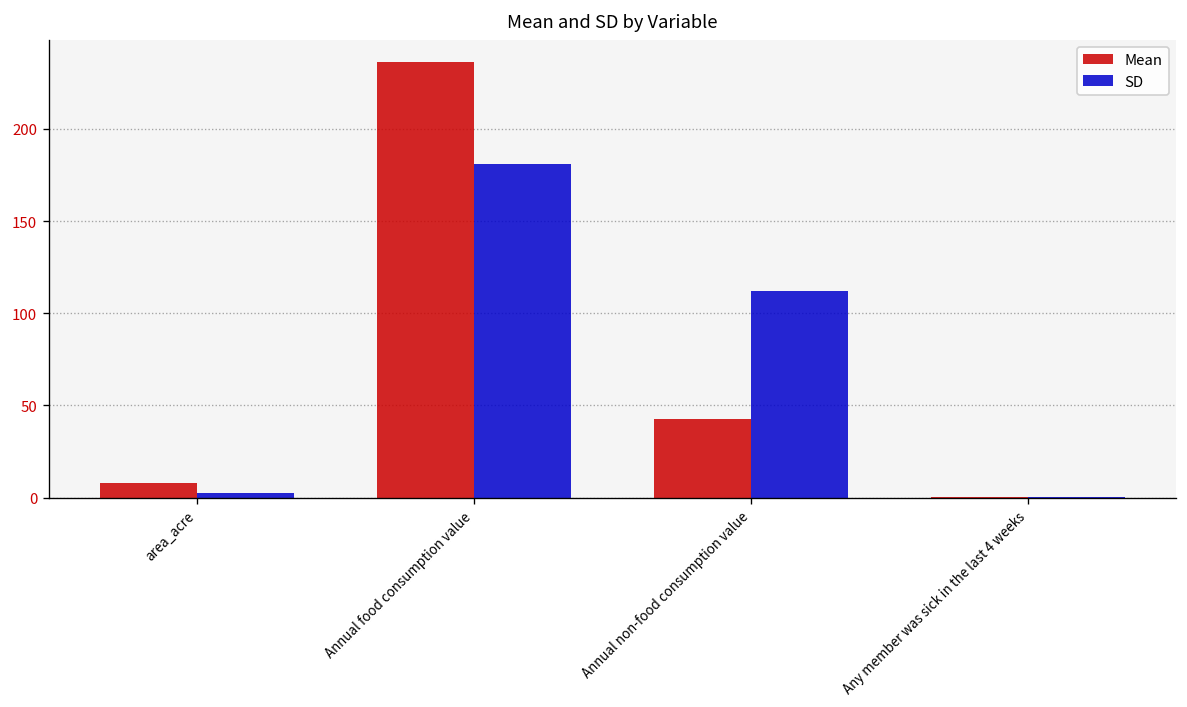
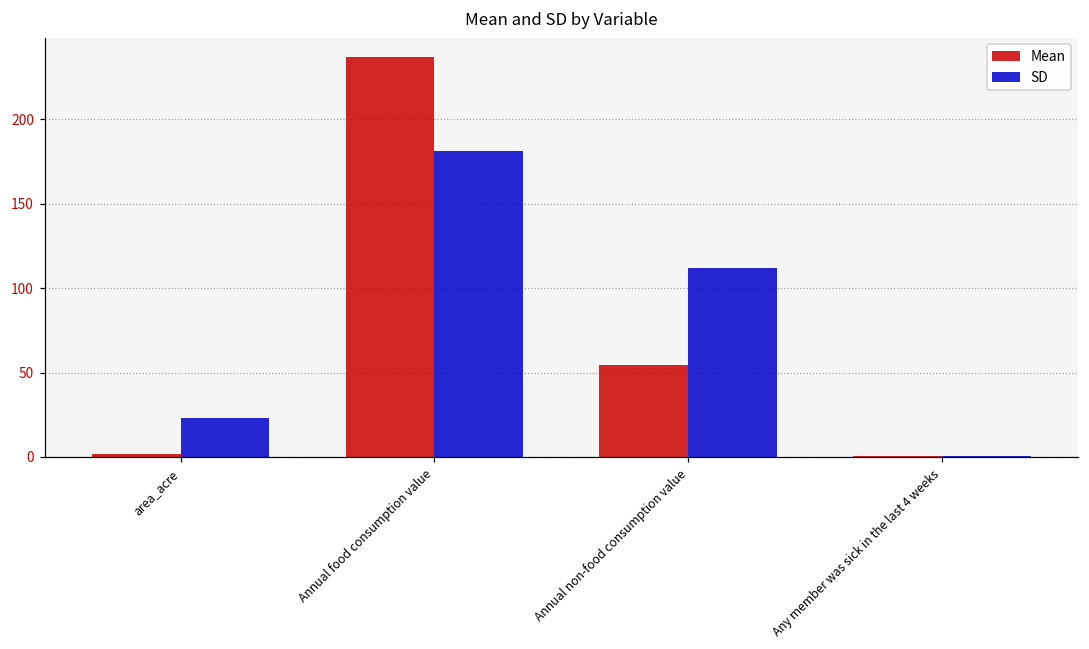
Mean, area_acre: 8 -> 2
SD, area_acre: 3 -> 23
Mean, Annual non-food consumption value: 43 -> 54
